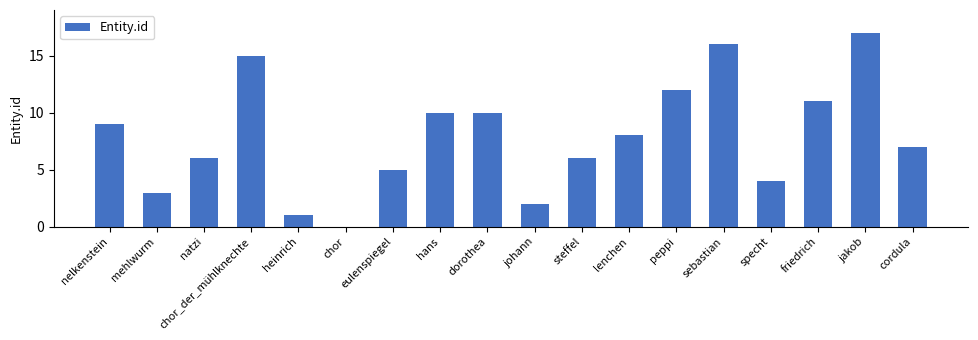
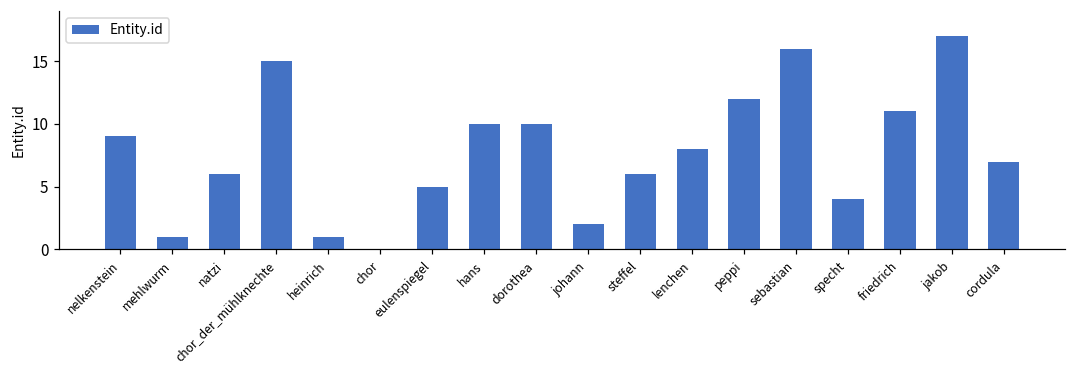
mehlwurm: 3 -> 1
